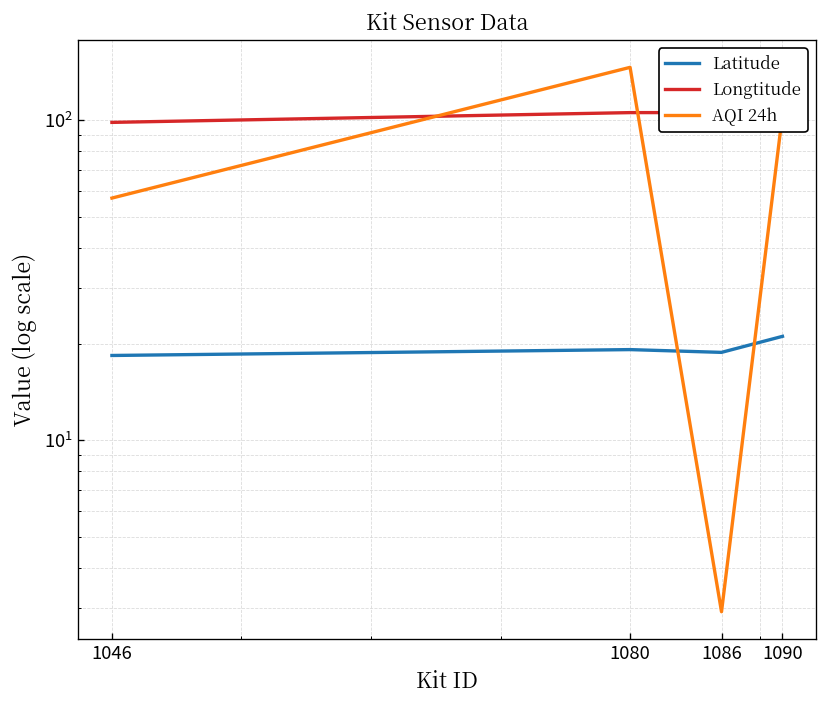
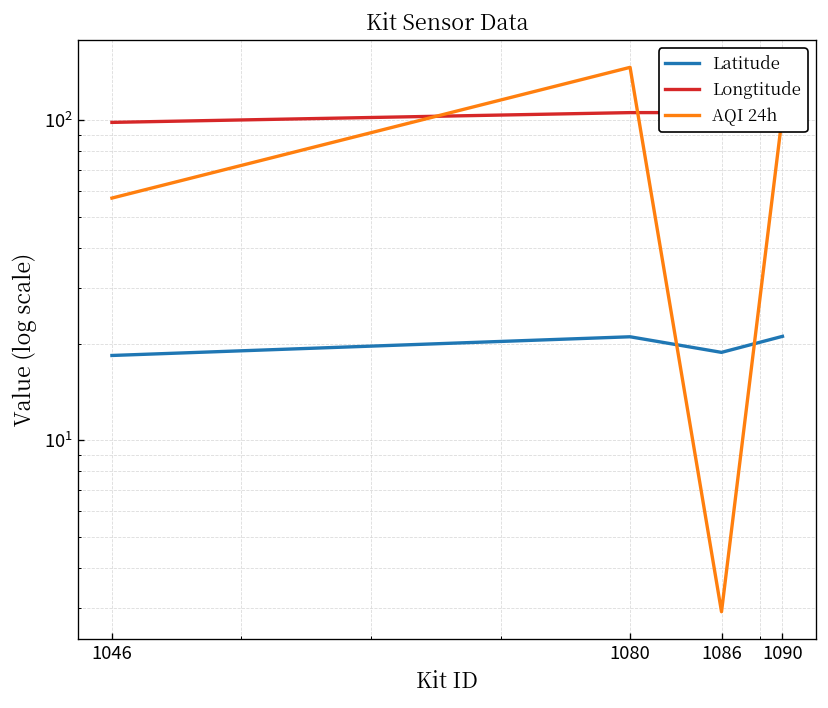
Latitude, 1080: 19 -> 21
